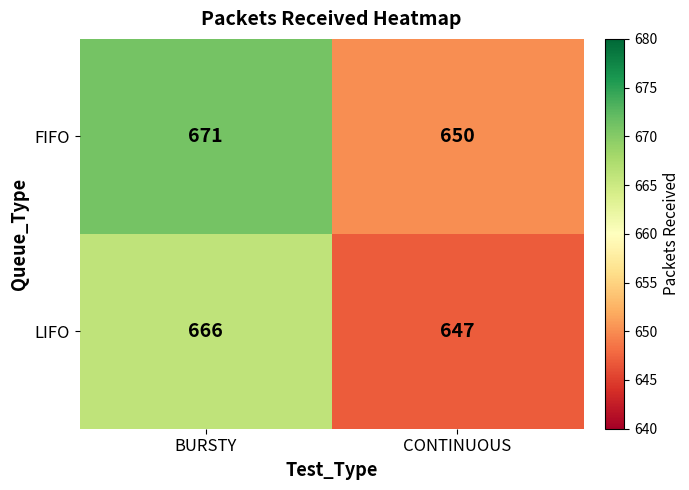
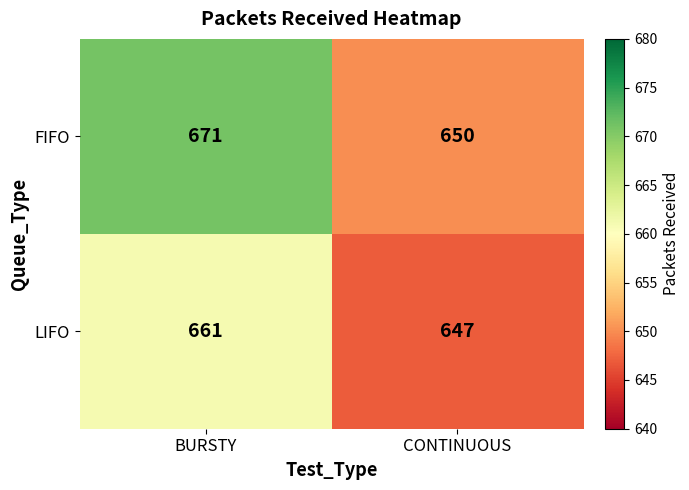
LIFO, BURSTY: 666 -> 661
